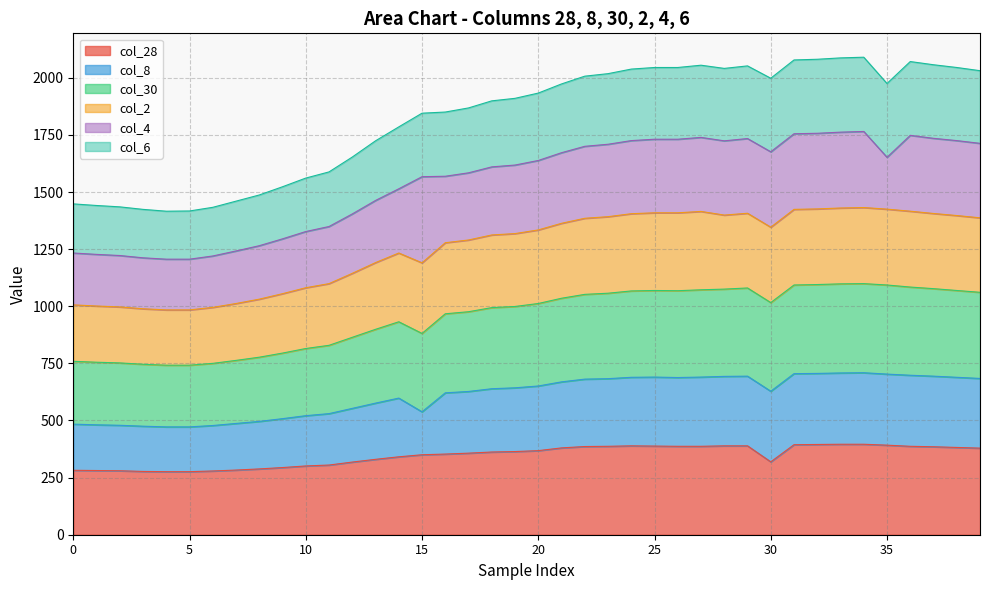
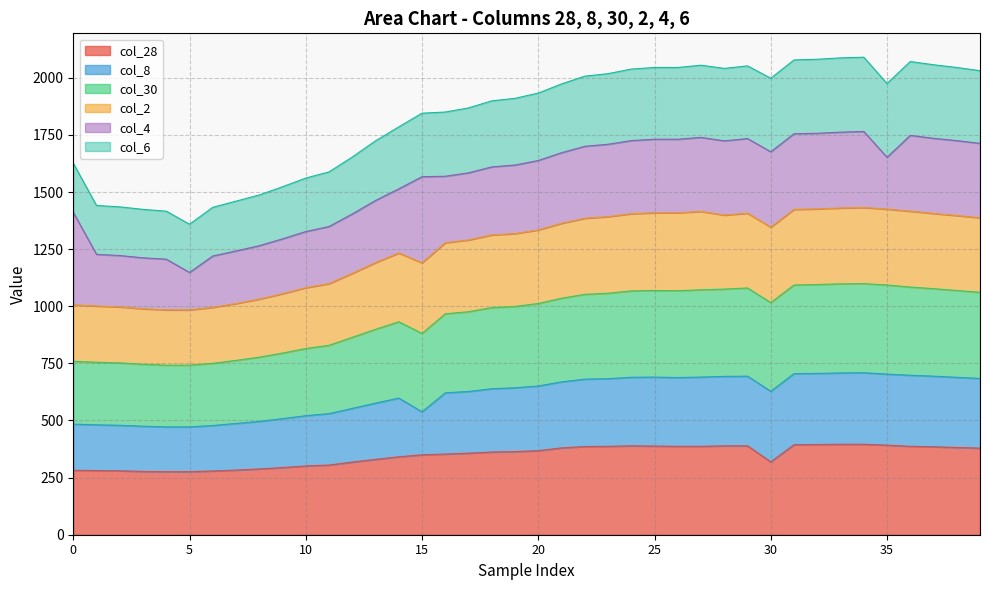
col_4, 0: 230 -> 410
col_4, 5: 220 -> 160
